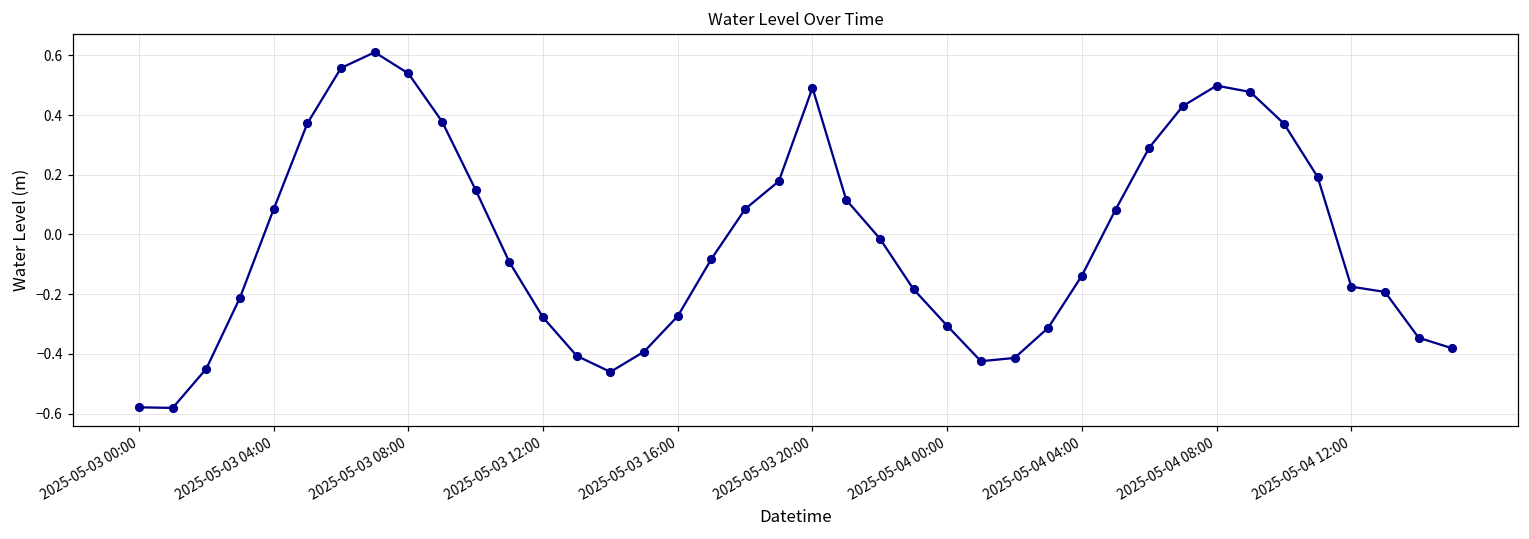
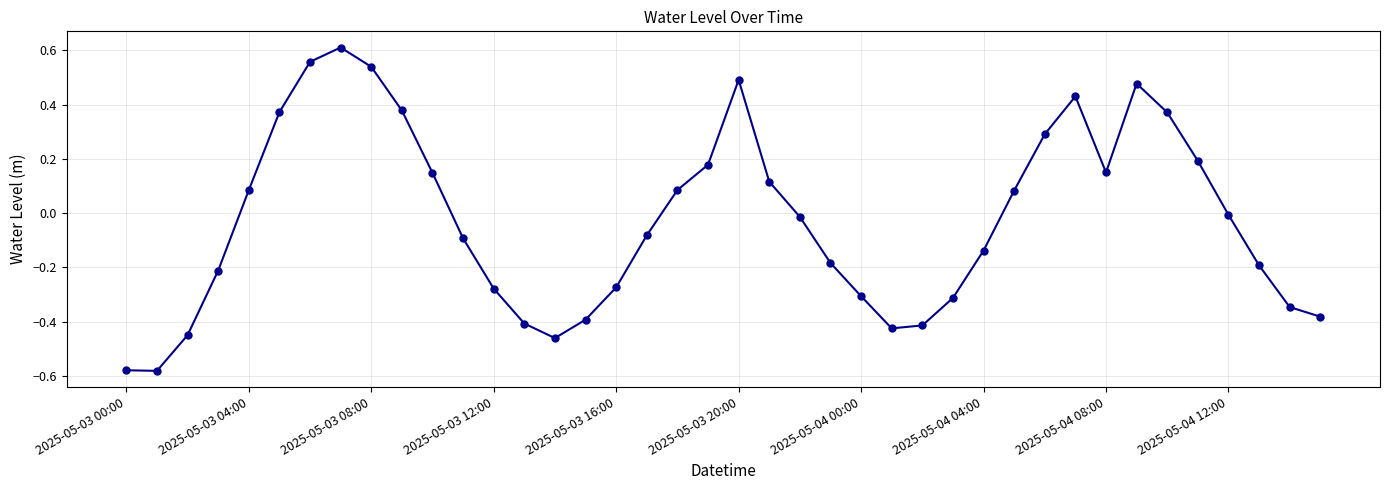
2025-05-04 08:00: 0.50 -> 0.15
2025-05-04 12:00: -0.17 -> -0.01
